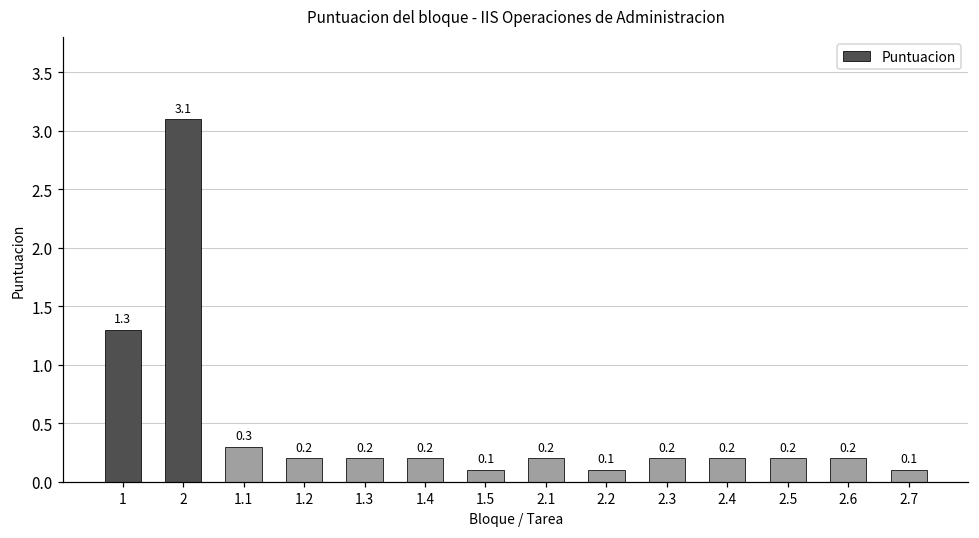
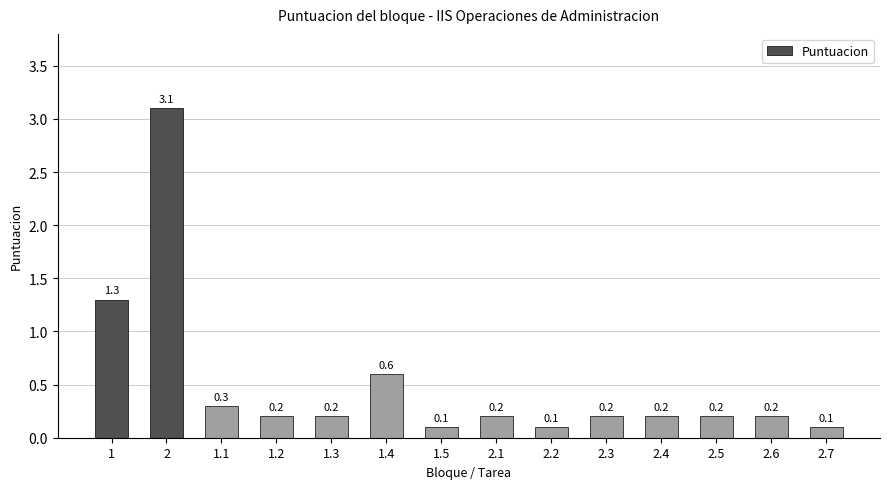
1.4: 0.2 -> 0.6
